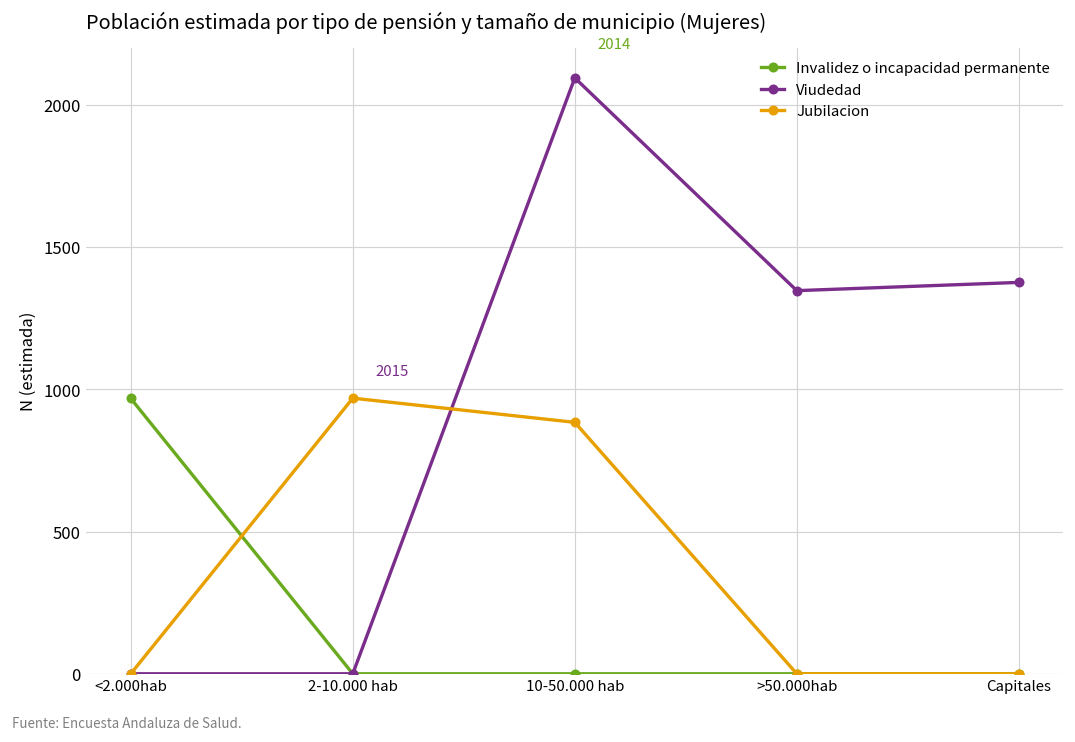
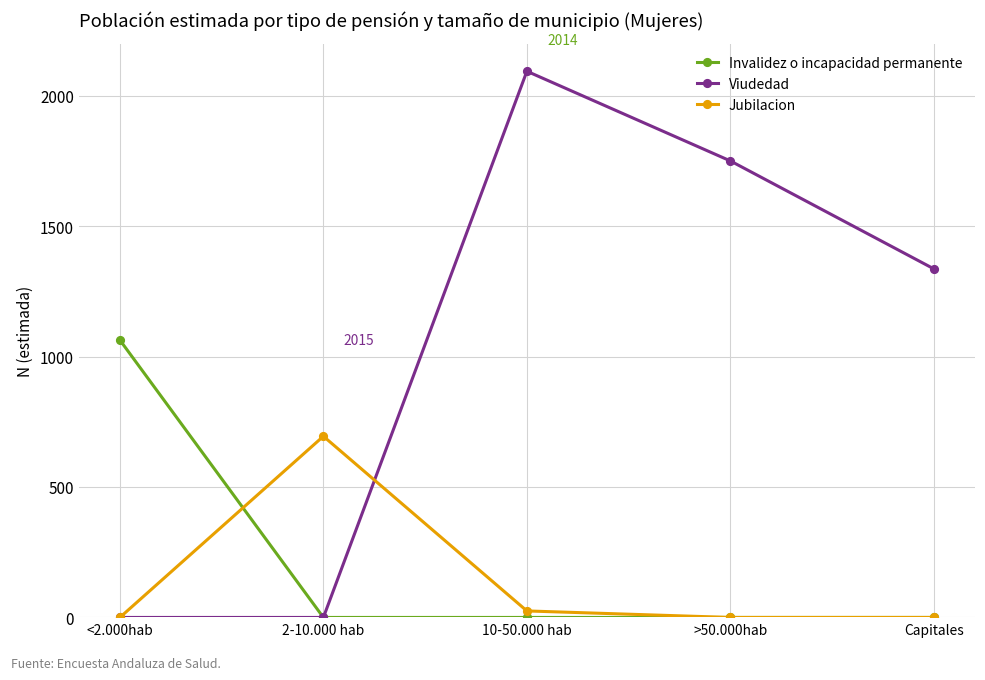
Invalidez o incapacidad permanente, <2.000hab: 970 -> 1060
Jubilacion, 2-10.000 hab: 970 -> 700
Jubilacion, 10-50.000 hab: 880 -> 30
Viudedad, >50.000hab: 1350 -> 1750
Viudedad, Capitales: 1380 -> 1340
